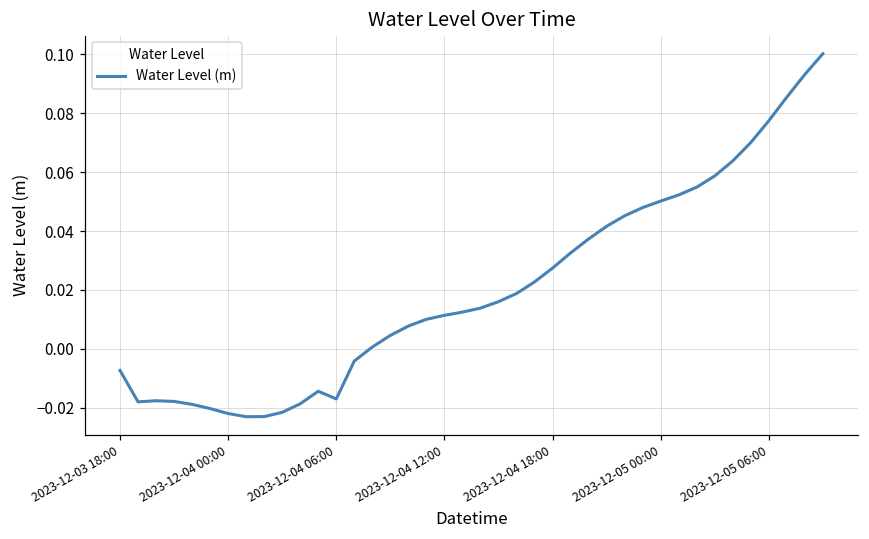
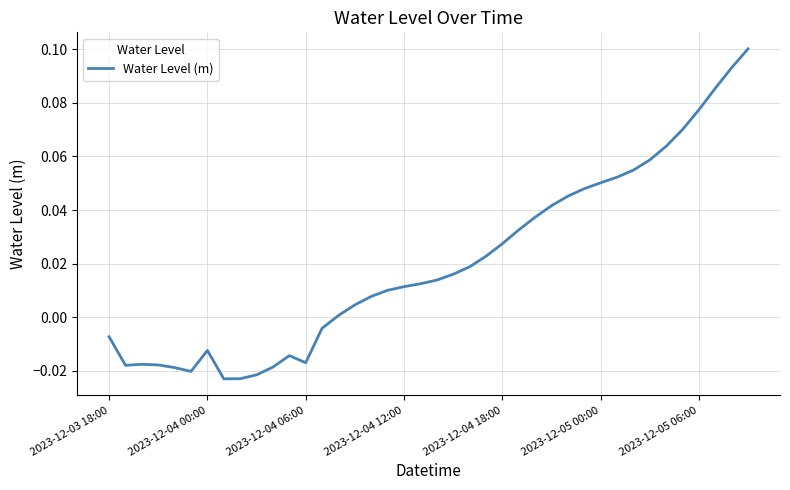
2023-12-04 00:00: -0.022 -> -0.012
